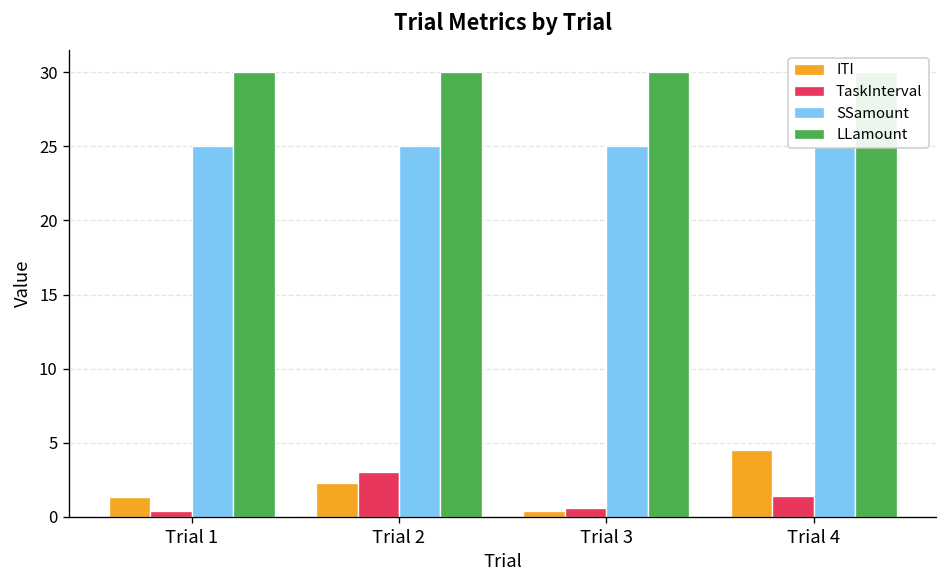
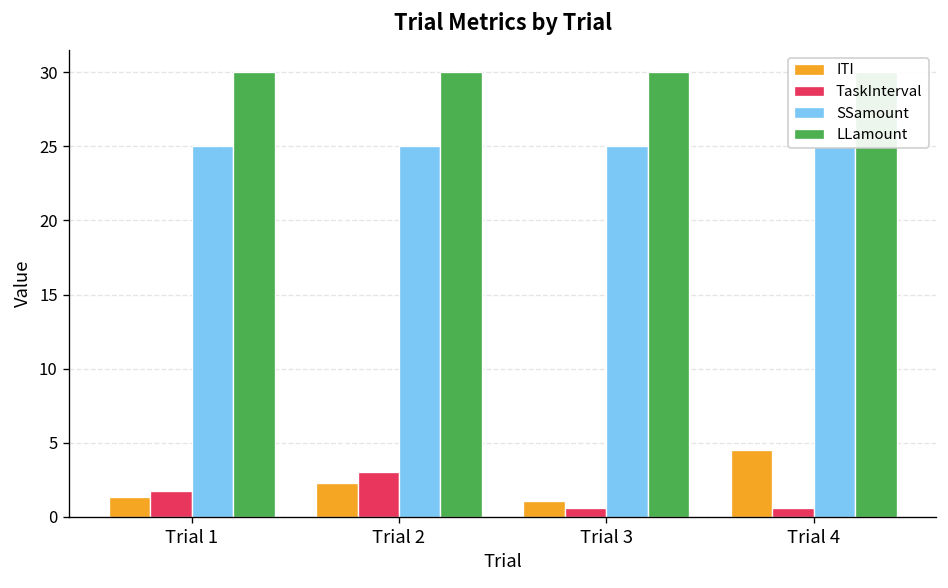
TaskInterval, Trial 1: 0.4 -> 1.7
ITI, Trial 3: 0.4 -> 1.1
TaskInterval, Trial 4: 1.4 -> 0.6
